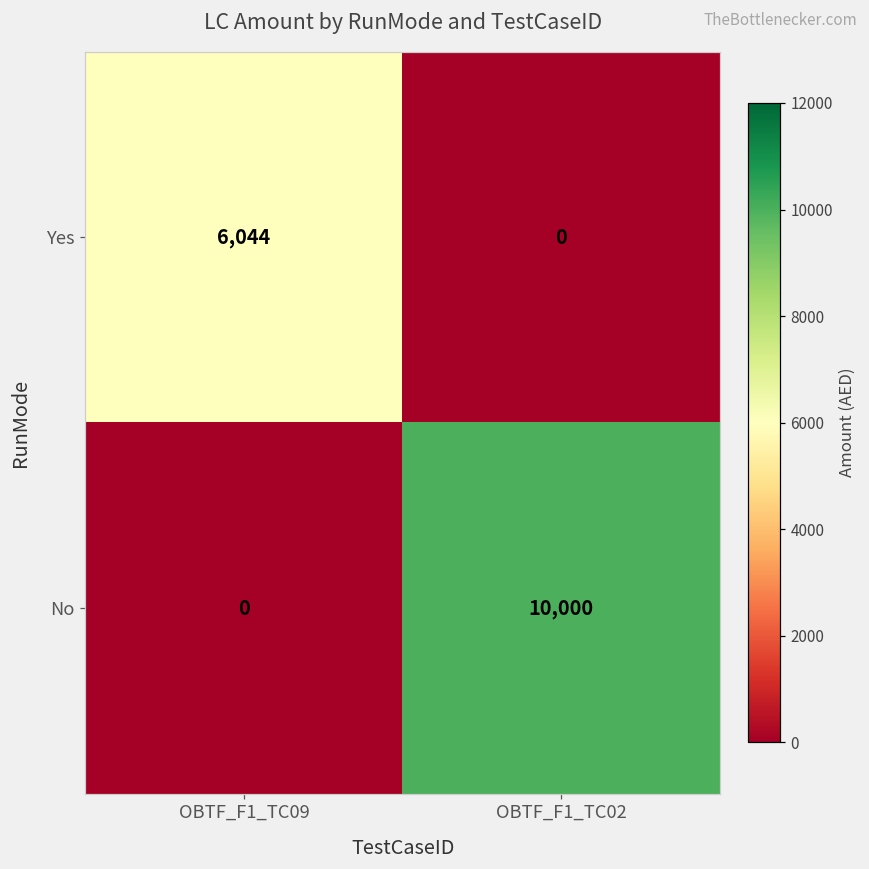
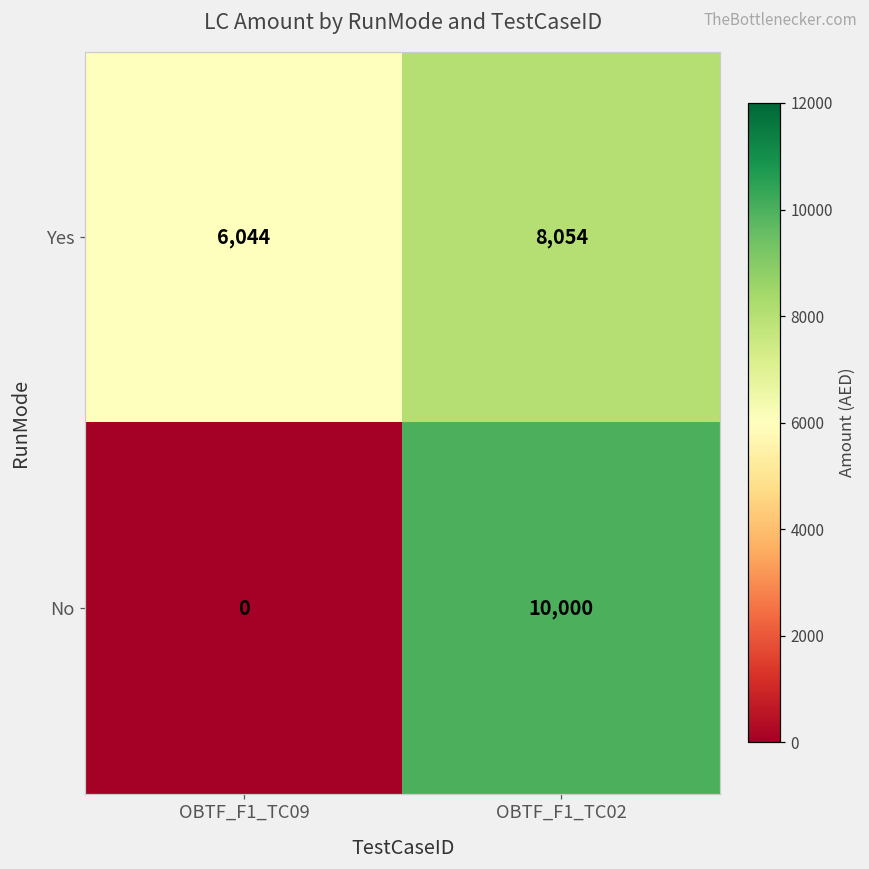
Yes, OBTF_F1_TC02: 0 -> 8,054
